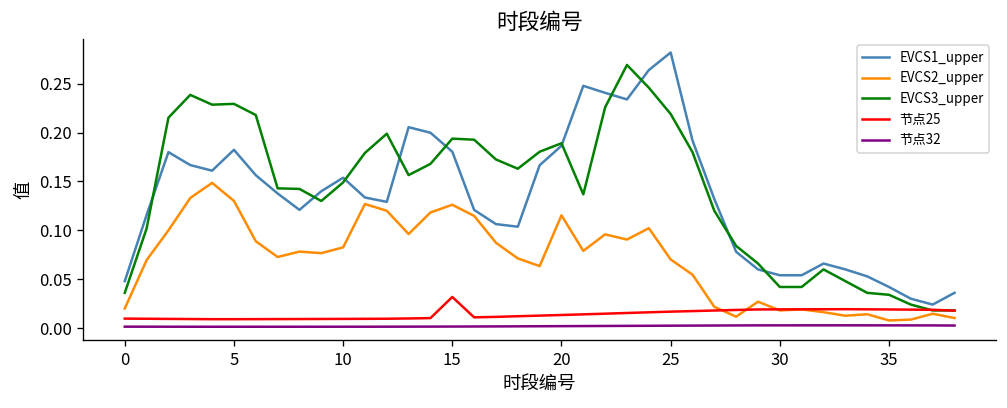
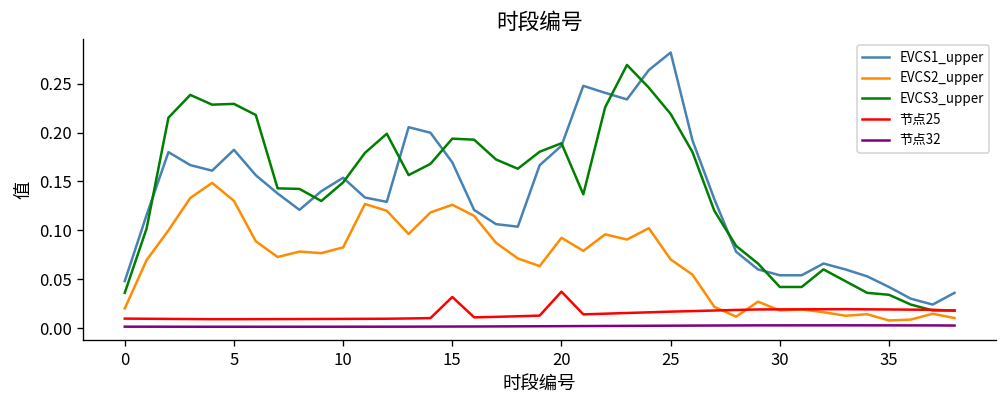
EVCS1_upper, 15: 0.18 -> 0.17
EVCS2_upper, 20: 0.12 -> 0.09
节点25, 20: 0.01 -> 0.04
